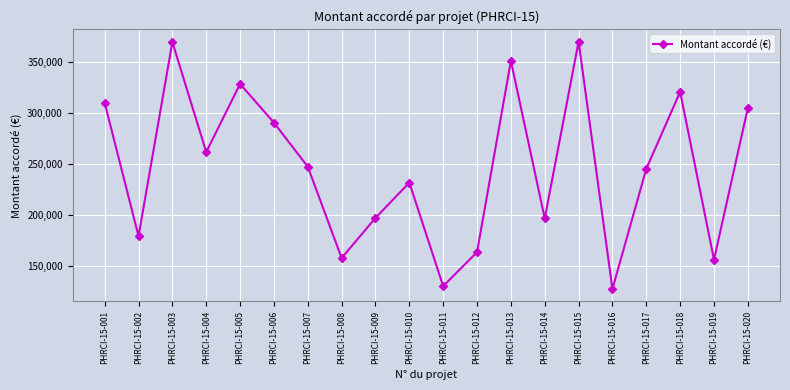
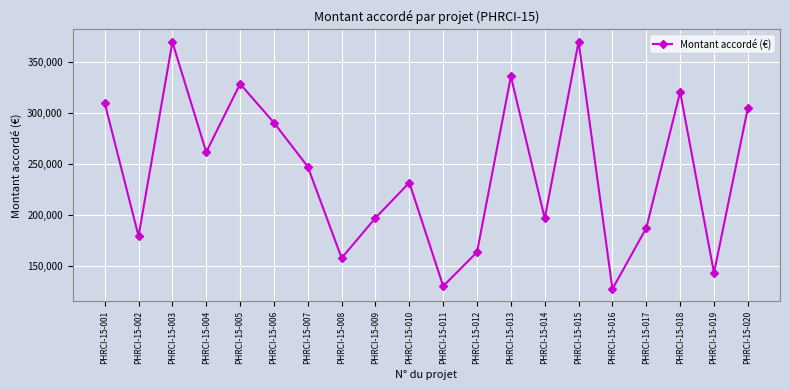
PHRCI-15-013: 351,000 -> 336,000
PHRCI-15-017: 246,000 -> 188,000
PHRCI-15-019: 157,000 -> 144,000
